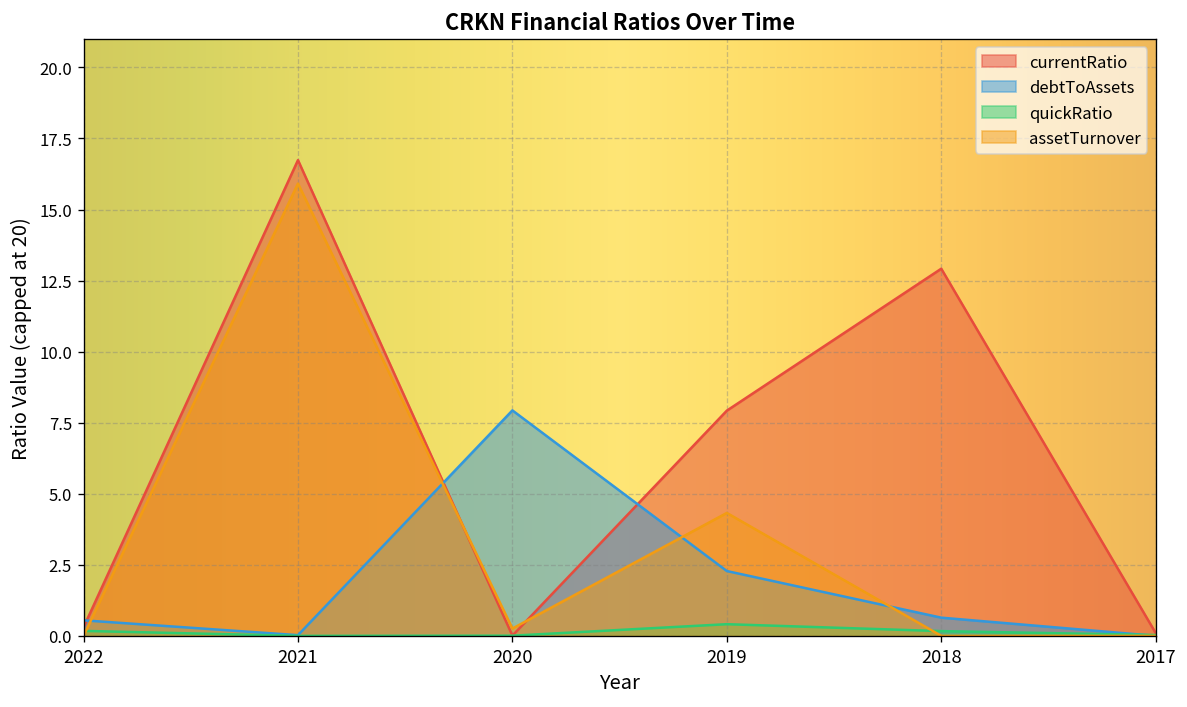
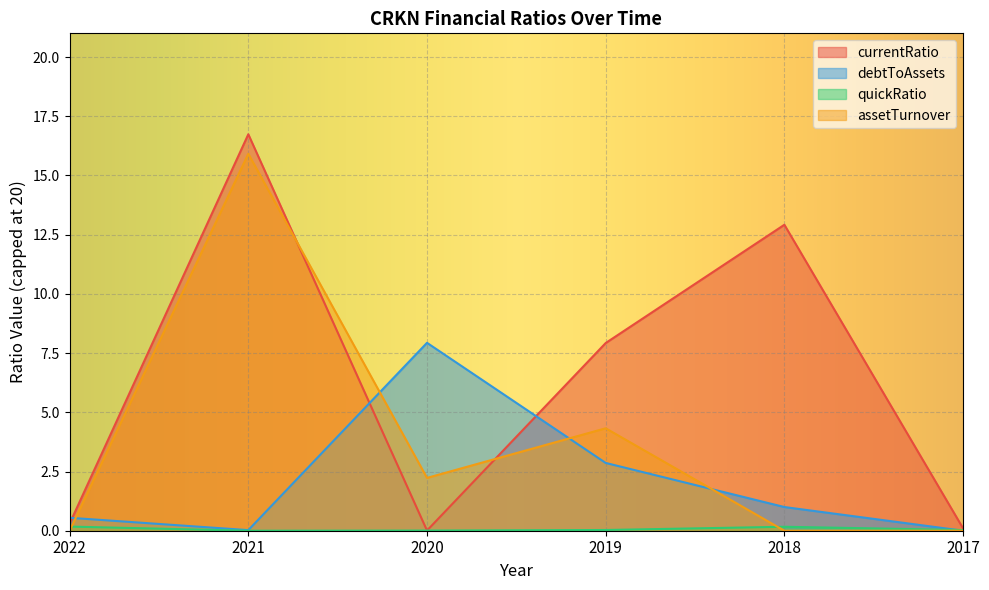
assetTurnover, 2020: 0.3 -> 2.2
debtToAssets, 2019: 2.3 -> 2.9
quickRatio, 2019: 0.4 -> 0.0
debtToAssets, 2018: 0.6 -> 1.0
